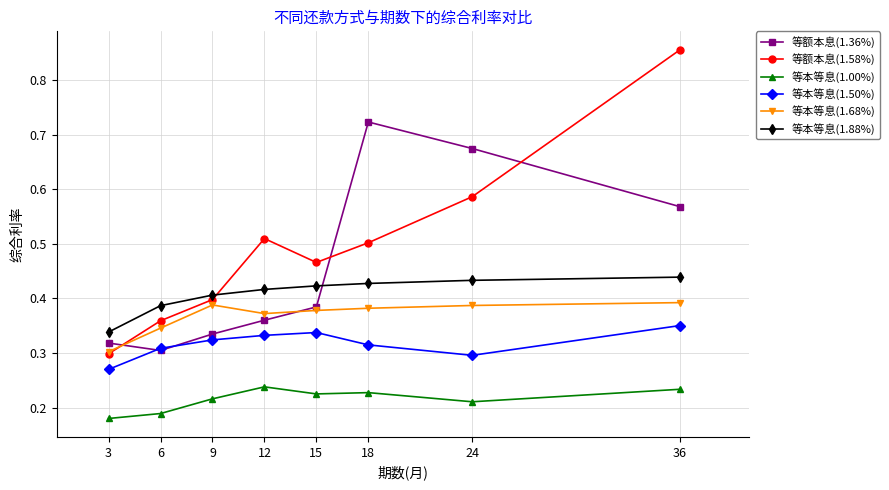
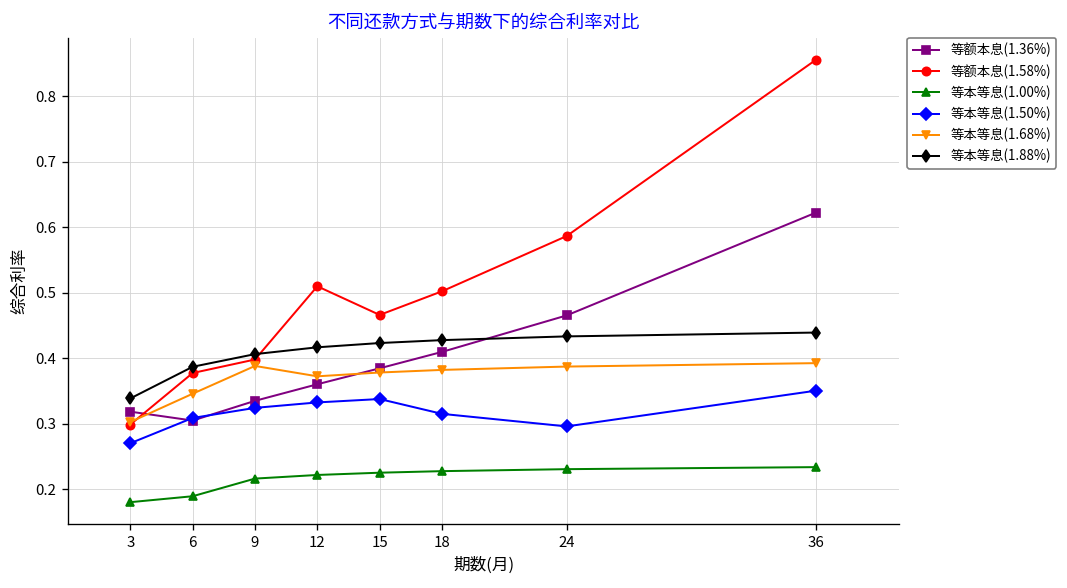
等额本息(1.58%), 6: 0.36 -> 0.38
等本等息(1.00%), 12: 0.24 -> 0.22
等额本息(1.36%), 18: 0.72 -> 0.41
等额本息(1.36%), 24: 0.67 -> 0.47
等本等息(1.00%), 24: 0.21 -> 0.23
等额本息(1.36%), 36: 0.57 -> 0.62
